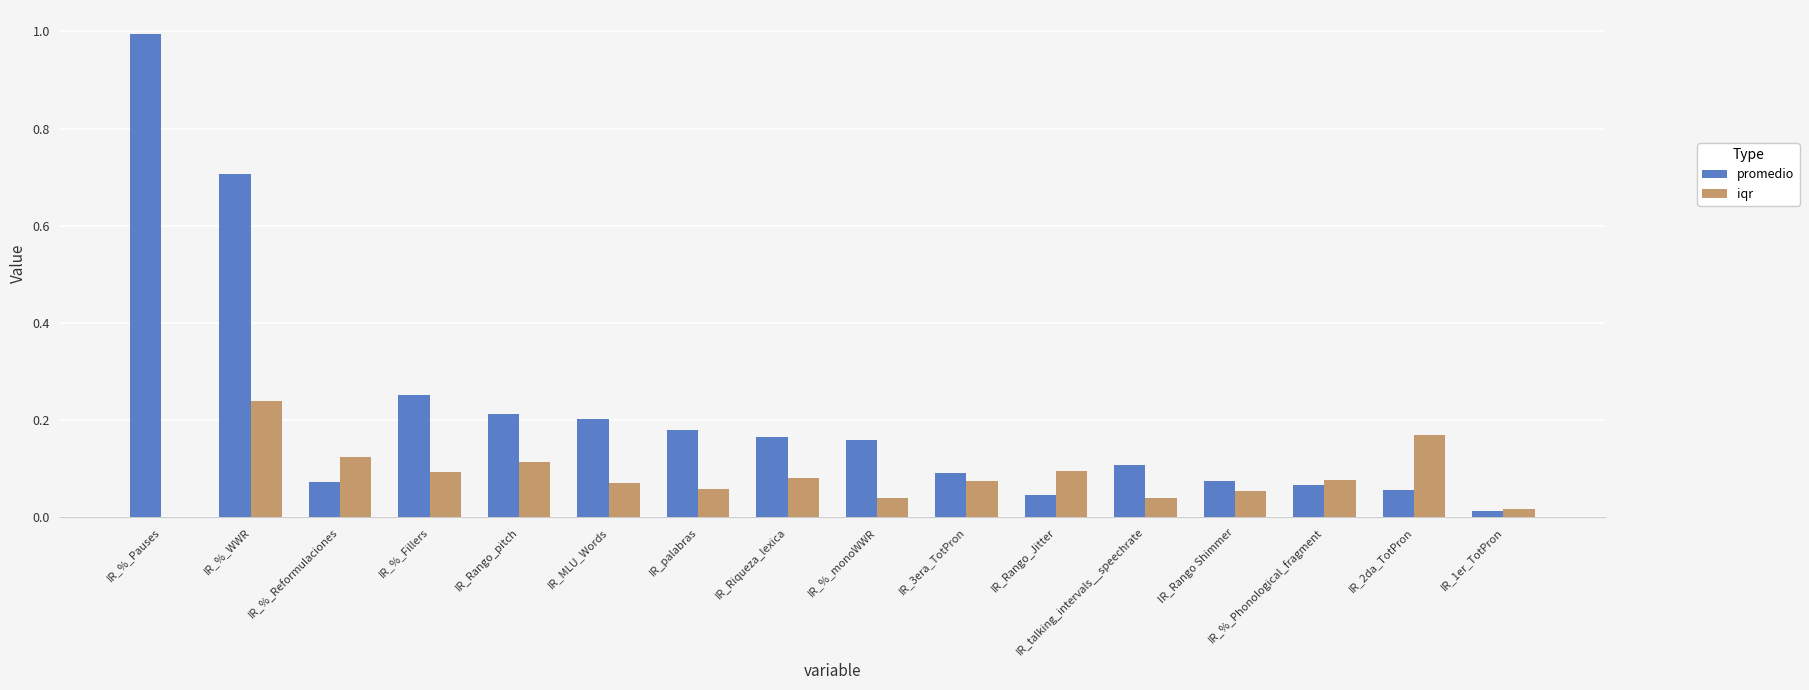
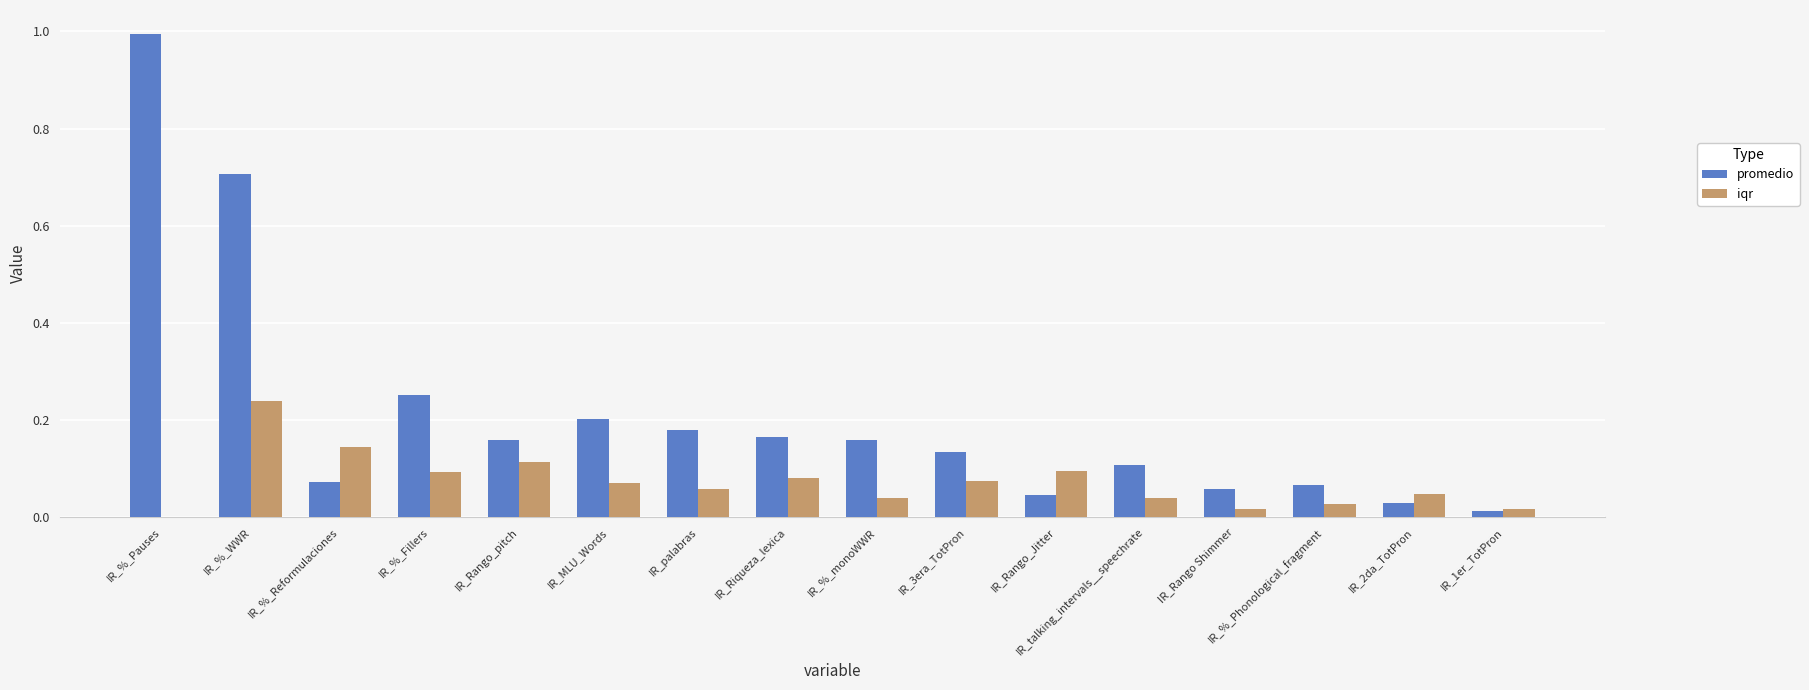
iqr, IR_%_Reformulaciones: 0.12 -> 0.14
promedio, IR_Rango_pitch: 0.21 -> 0.16
promedio, IR_3era_TotPron: 0.09 -> 0.13
promedio, IR_Rango Shimmer: 0.08 -> 0.06
iqr, IR_Rango Shimmer: 0.05 -> 0.02
iqr, IR_%_Phonological_fragment: 0.08 -> 0.03
promedio, IR_2da_TotPron: 0.06 -> 0.03
iqr, IR_2da_TotPron: 0.17 -> 0.05
